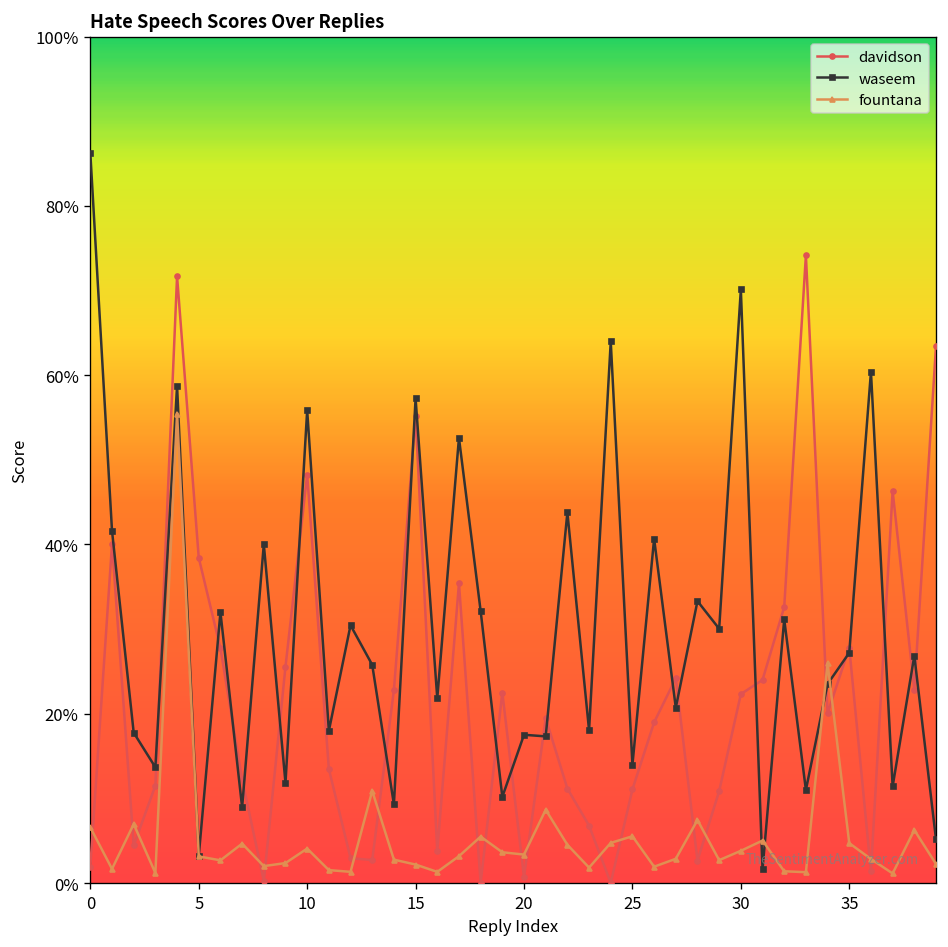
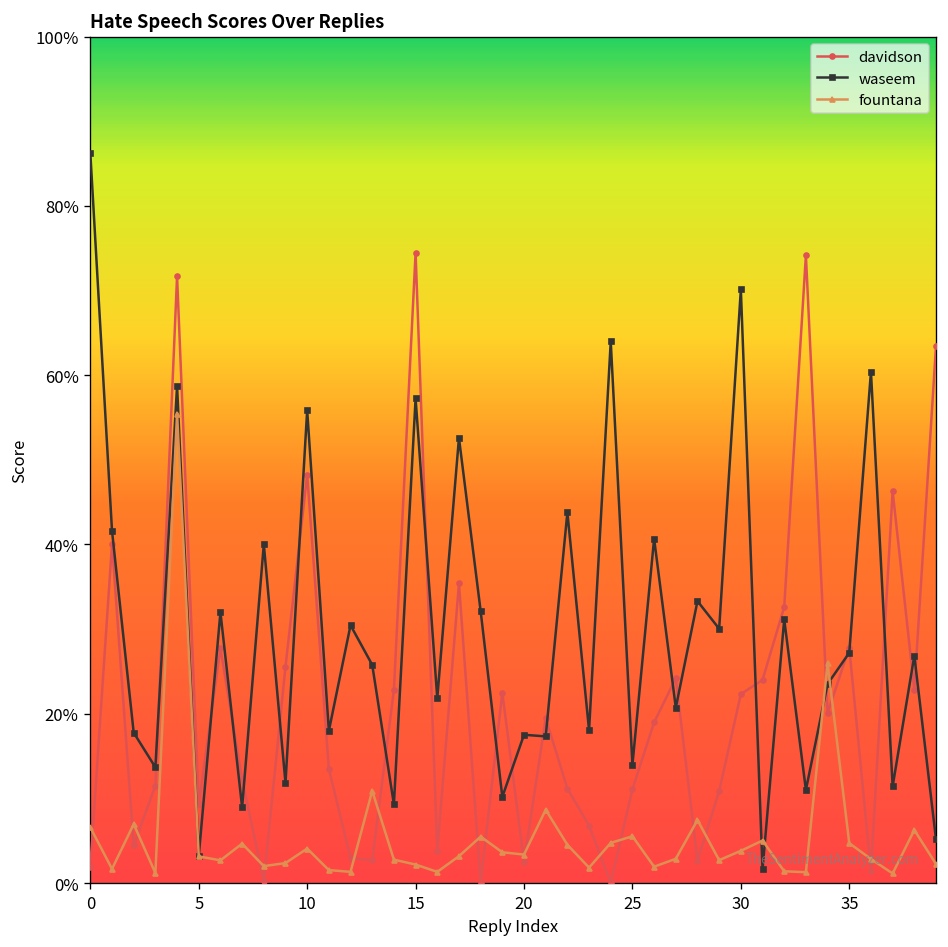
davidson, 5: 38% -> 9%
davidson, 15: 55% -> 74%
davidson, 20: 1% -> 2%
